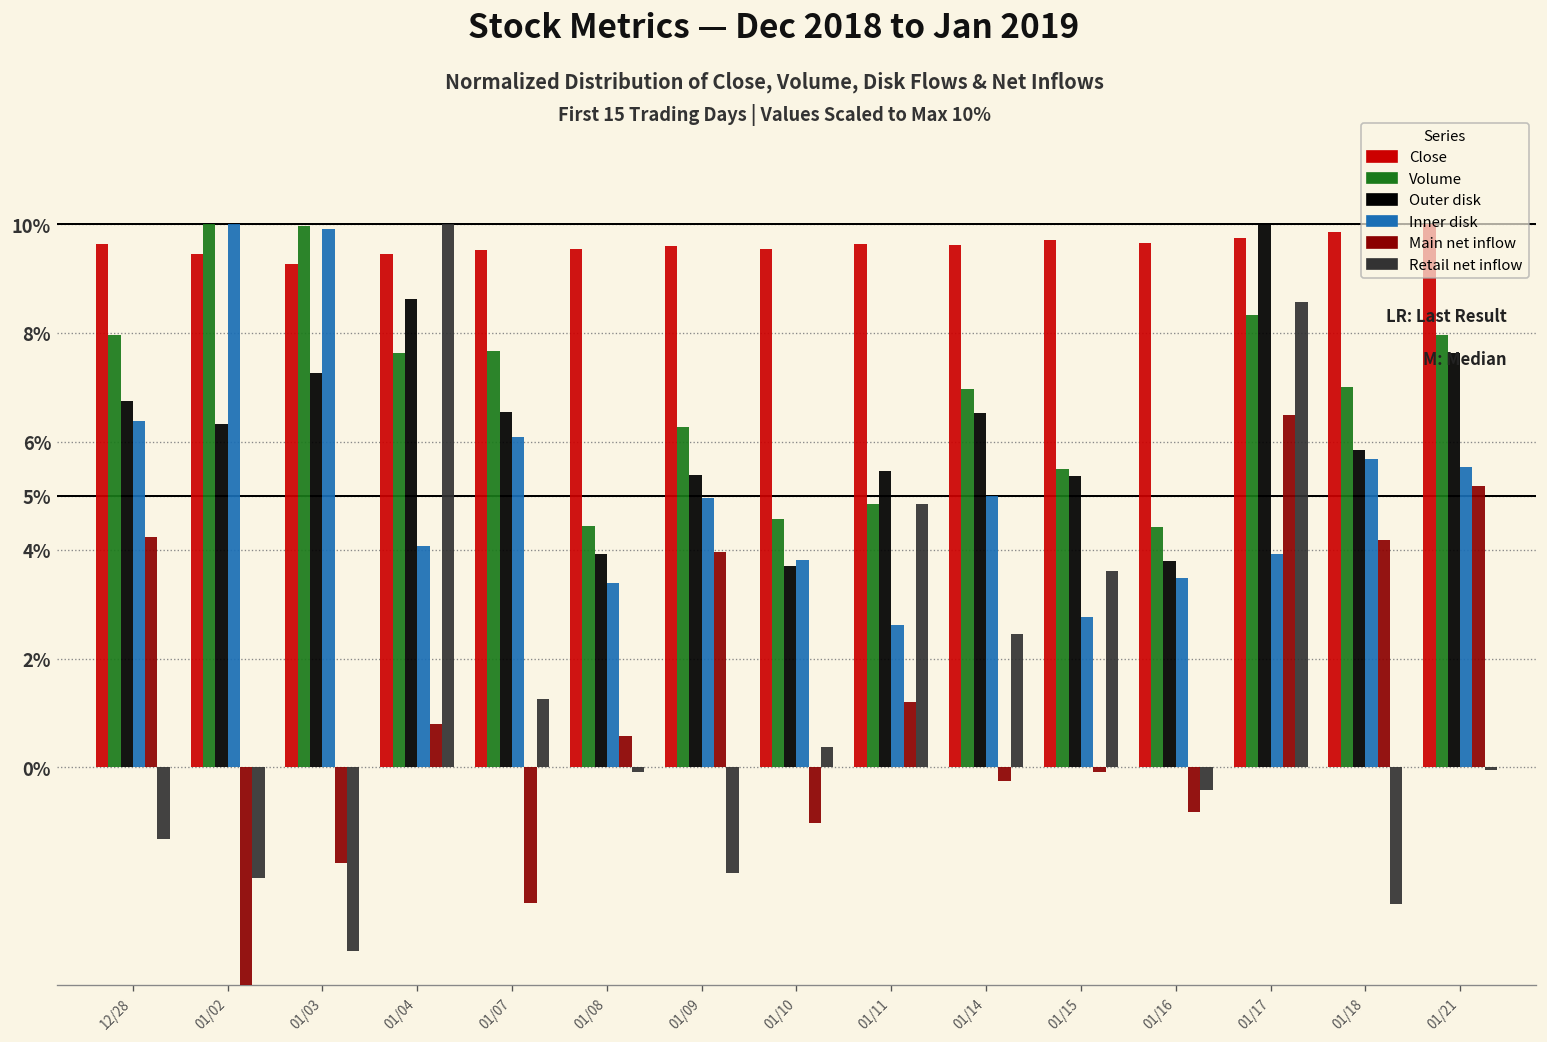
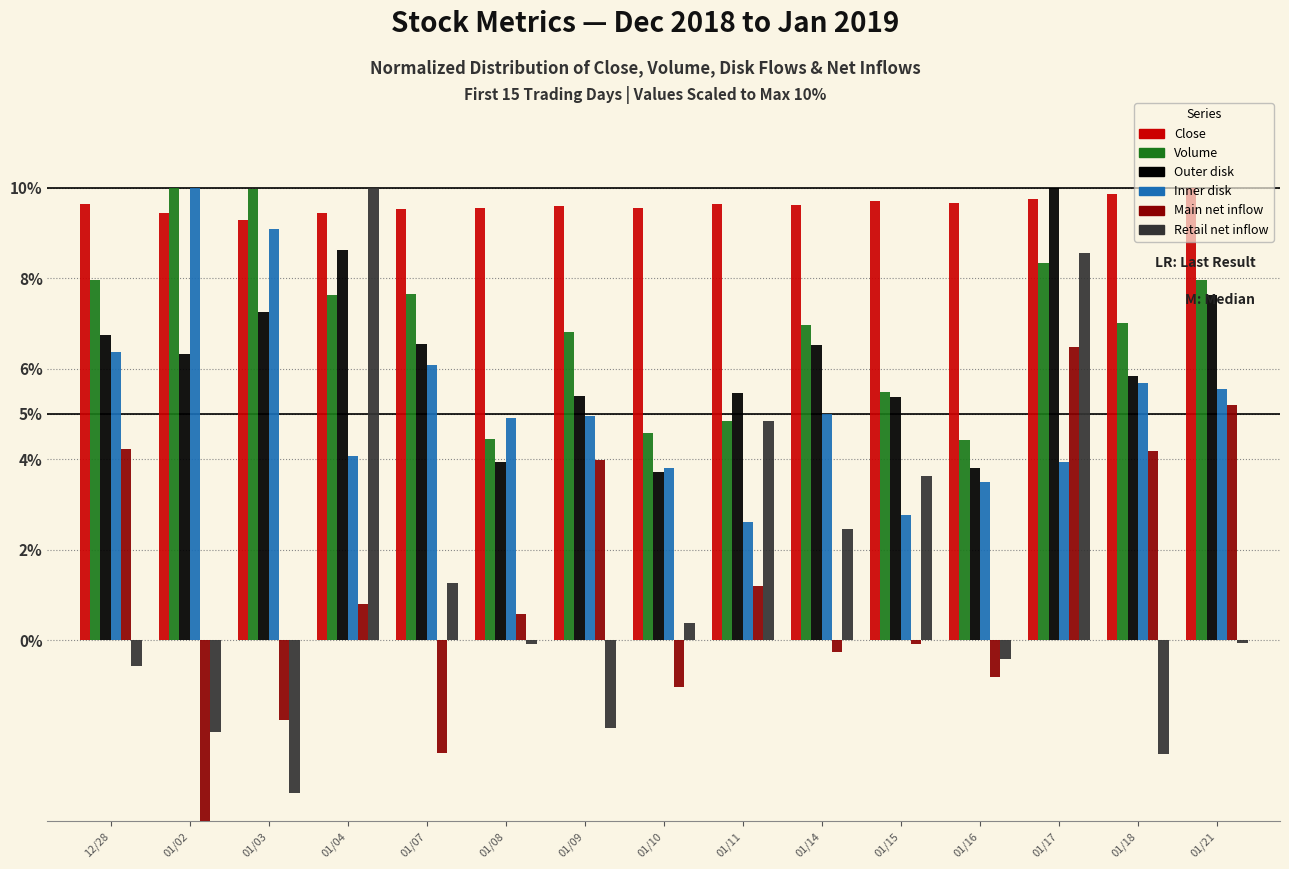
Retail net inflow, 12/28: -1.3% -> -0.6%
Inner disk, 01/03: 9.9% -> 9.1%
Inner disk, 01/08: 3.4% -> 4.9%
Volume, 01/09: 6.3% -> 6.8%
